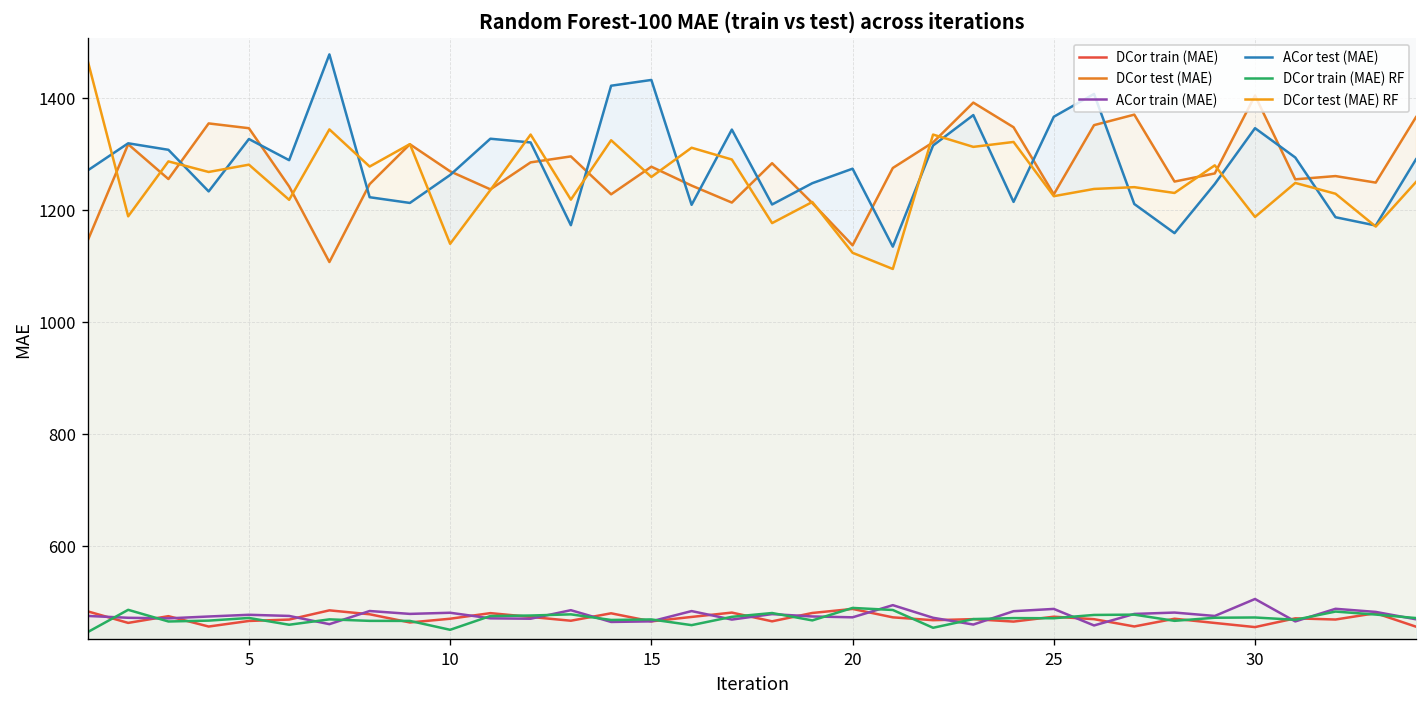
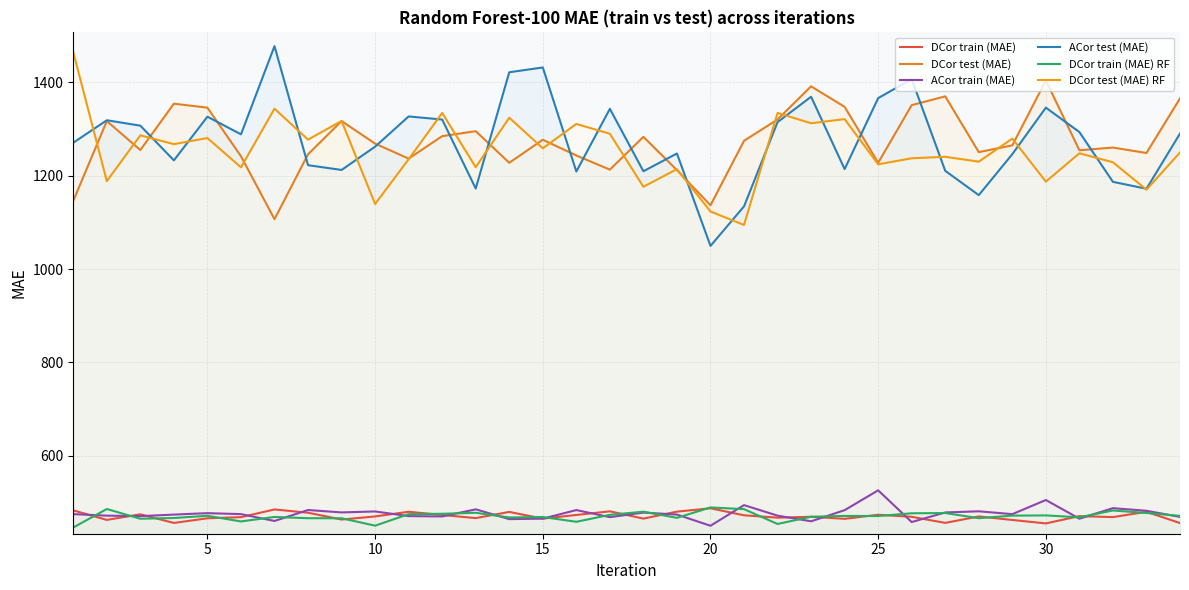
ACor train (MAE), 20: 470 -> 450
ACor test (MAE), 20: 1270 -> 1050
ACor train (MAE), 25: 490 -> 530
